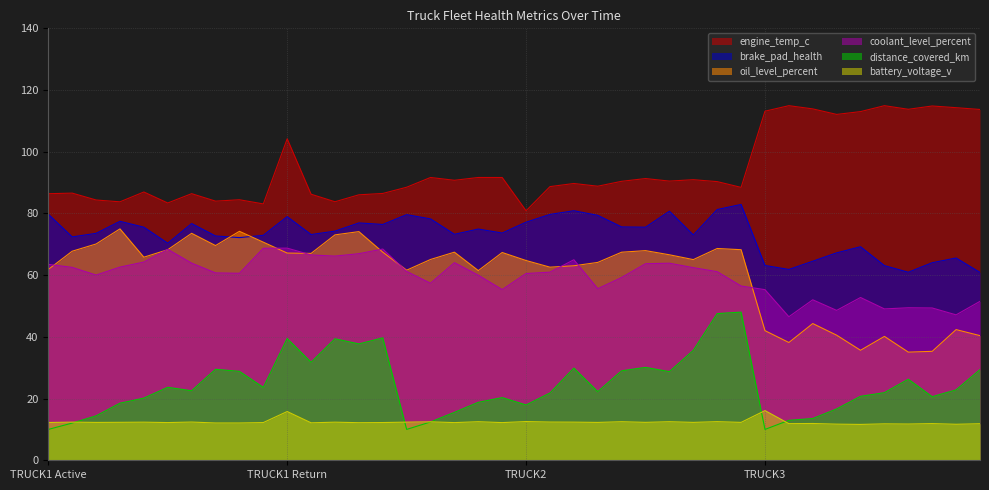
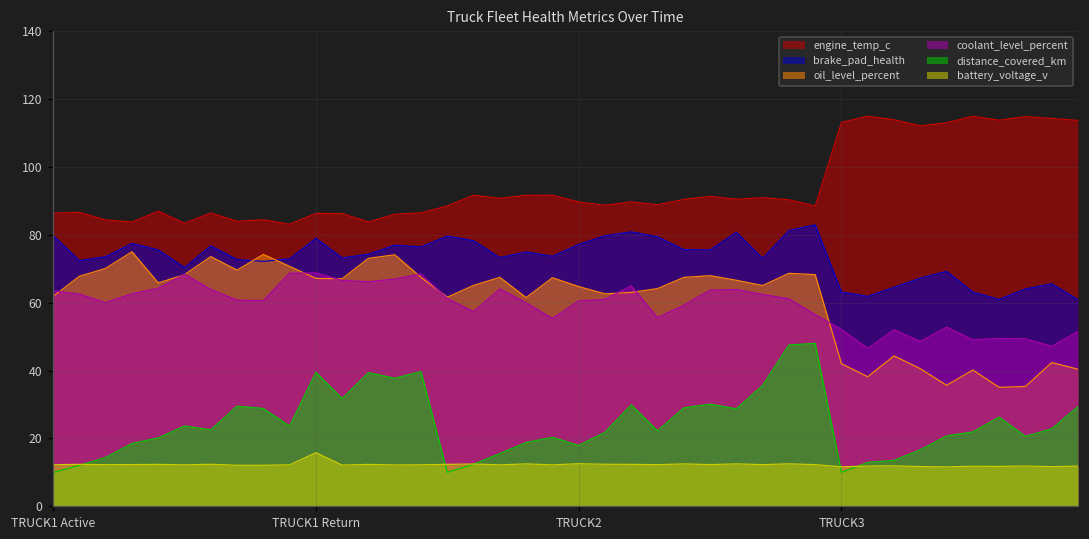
engine_temp_c, TRUCK1 Return: 104 -> 86
engine_temp_c, TRUCK2: 81 -> 90
coolant_level_percent, TRUCK3: 55 -> 52
battery_voltage_v, TRUCK3: 16 -> 12
